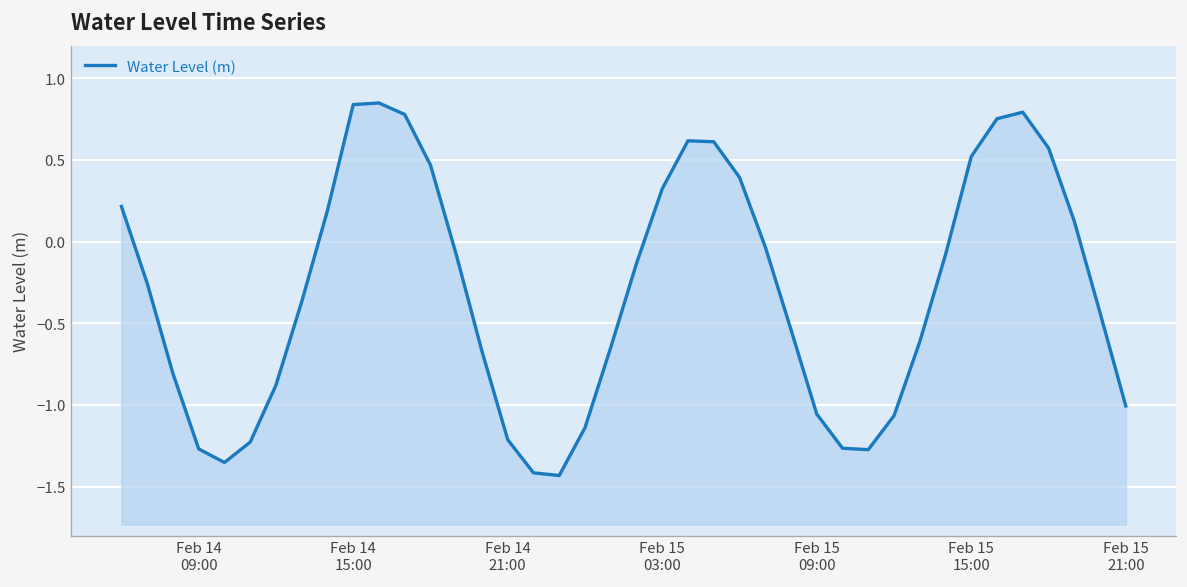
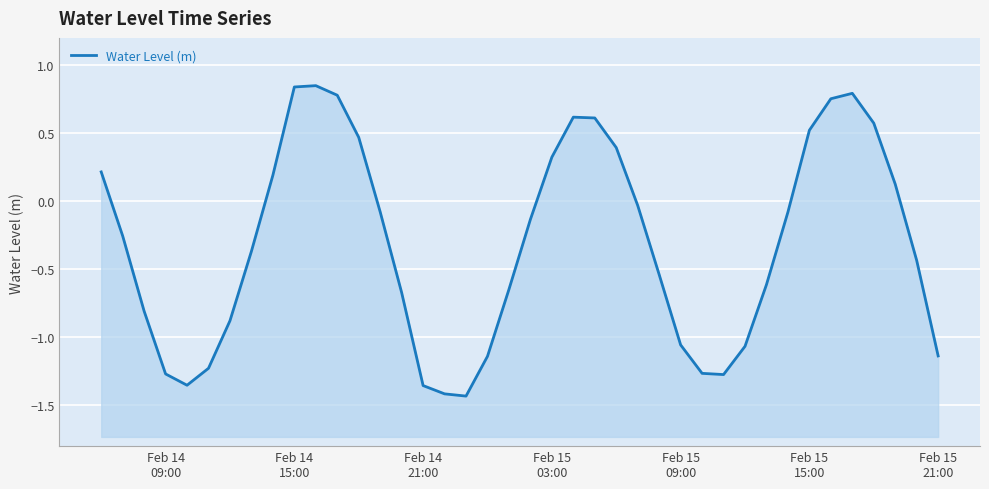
Feb 14 21:00: -1.21 -> -1.35
Feb 15 21:00: -1.01 -> -1.14
